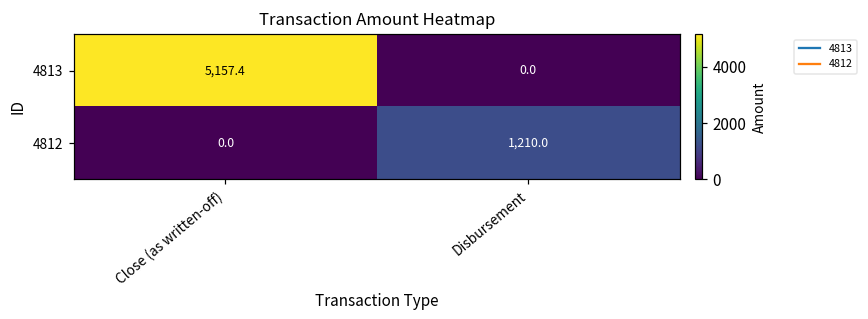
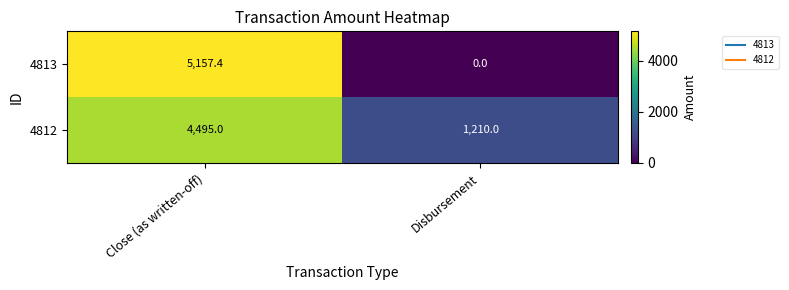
4812, Close (as written-off): 0.0 -> 4,495.0
